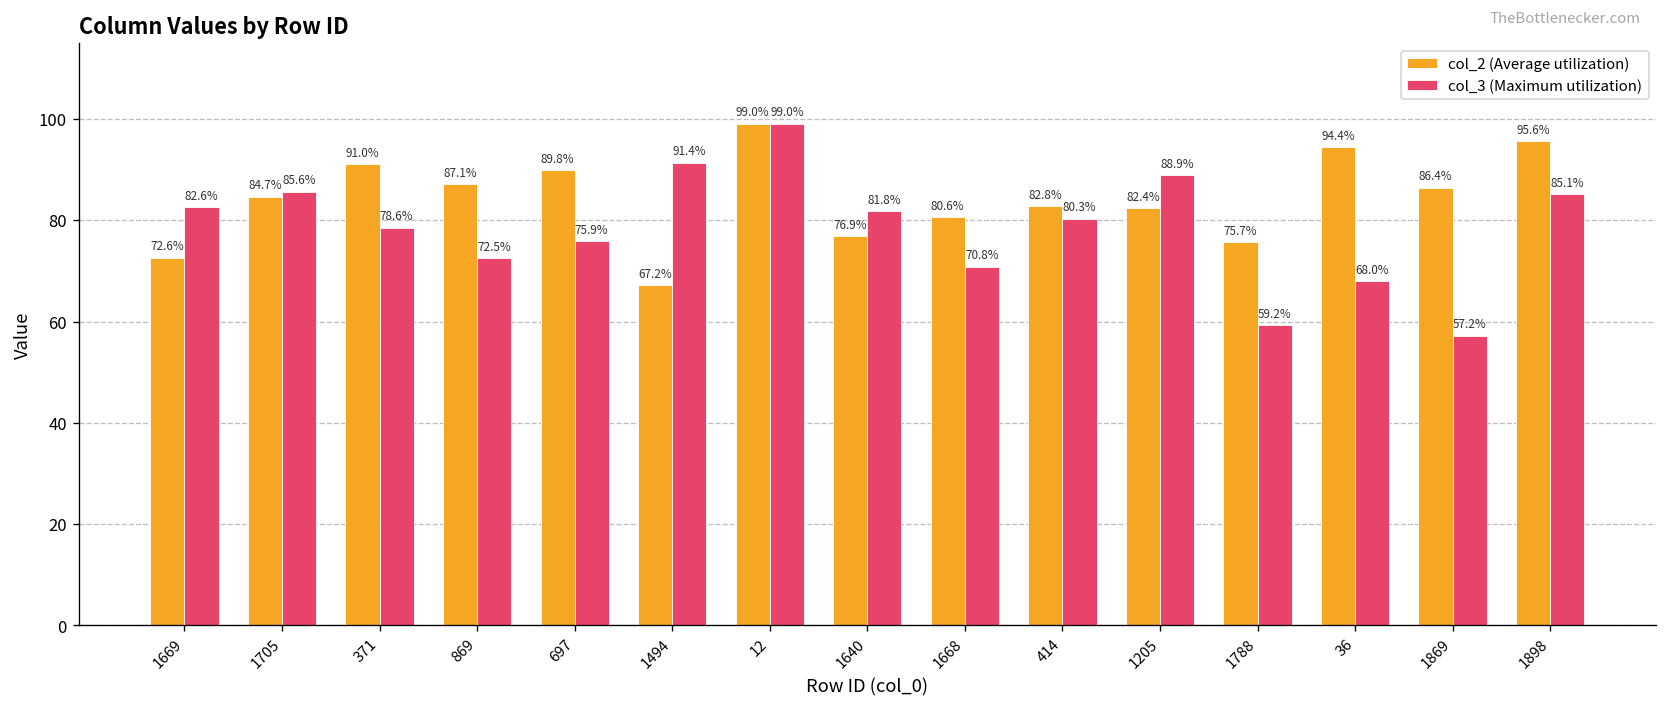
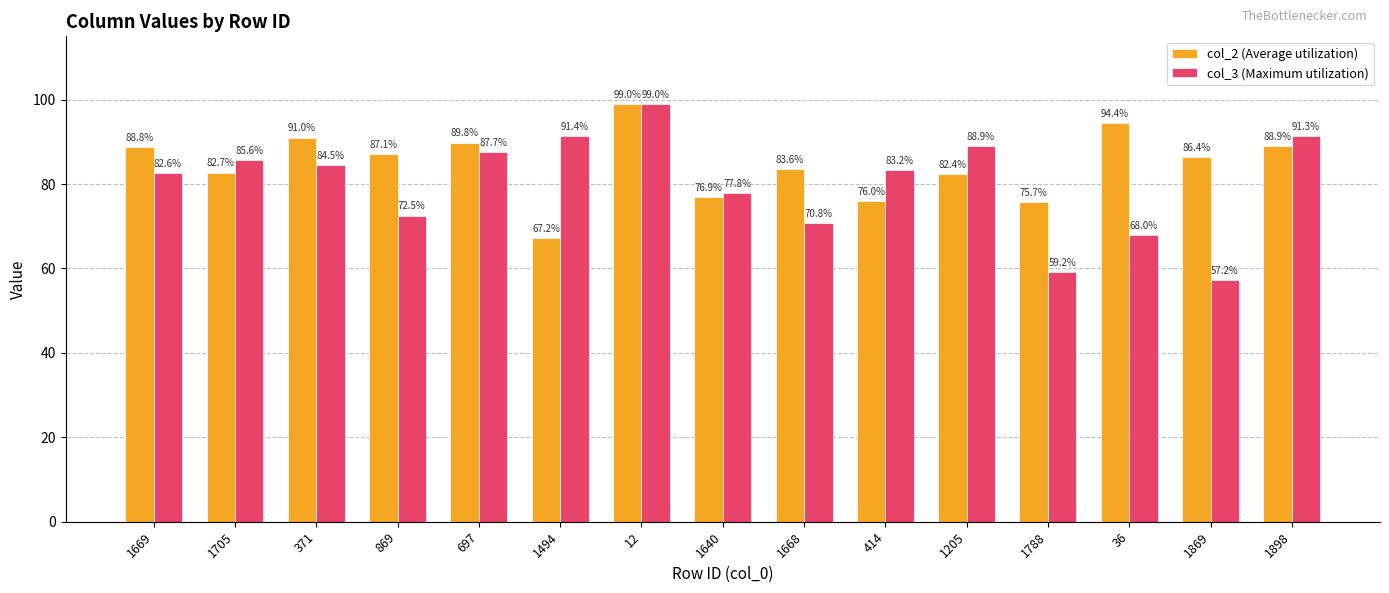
col_2 (Average utilization), 1669: 72.6% -> 88.8%
col_2 (Average utilization), 1705: 84.7% -> 82.7%
col_3 (Maximum utilization), 371: 78.6% -> 84.5%
col_3 (Maximum utilization), 697: 75.9% -> 87.7%
col_3 (Maximum utilization), 1640: 81.8% -> 77.8%
col_2 (Average utilization), 1668: 80.6% -> 83.6%
col_2 (Average utilization), 414: 82.8% -> 76.0%
col_3 (Maximum utilization), 414: 80.3% -> 83.2%
col_2 (Average utilization), 1898: 95.6% -> 88.9%
col_3 (Maximum utilization), 1898: 85.1% -> 91.3%
